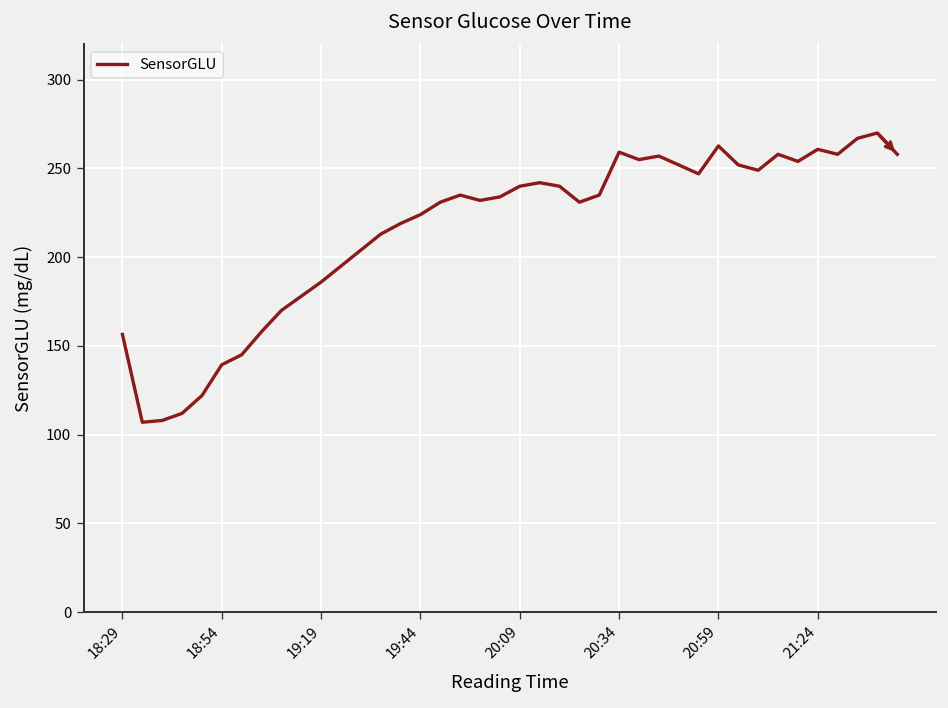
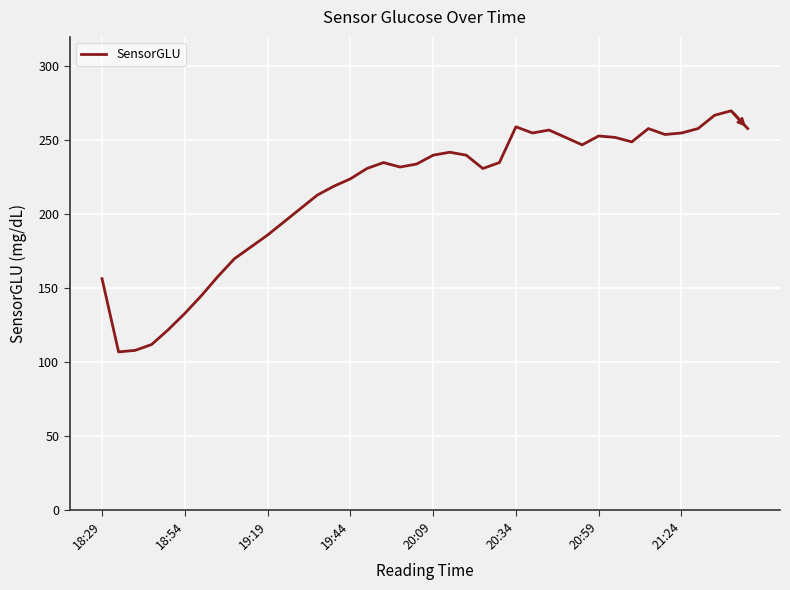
18:54: 139 -> 133
20:59: 263 -> 253
21:24: 261 -> 255
